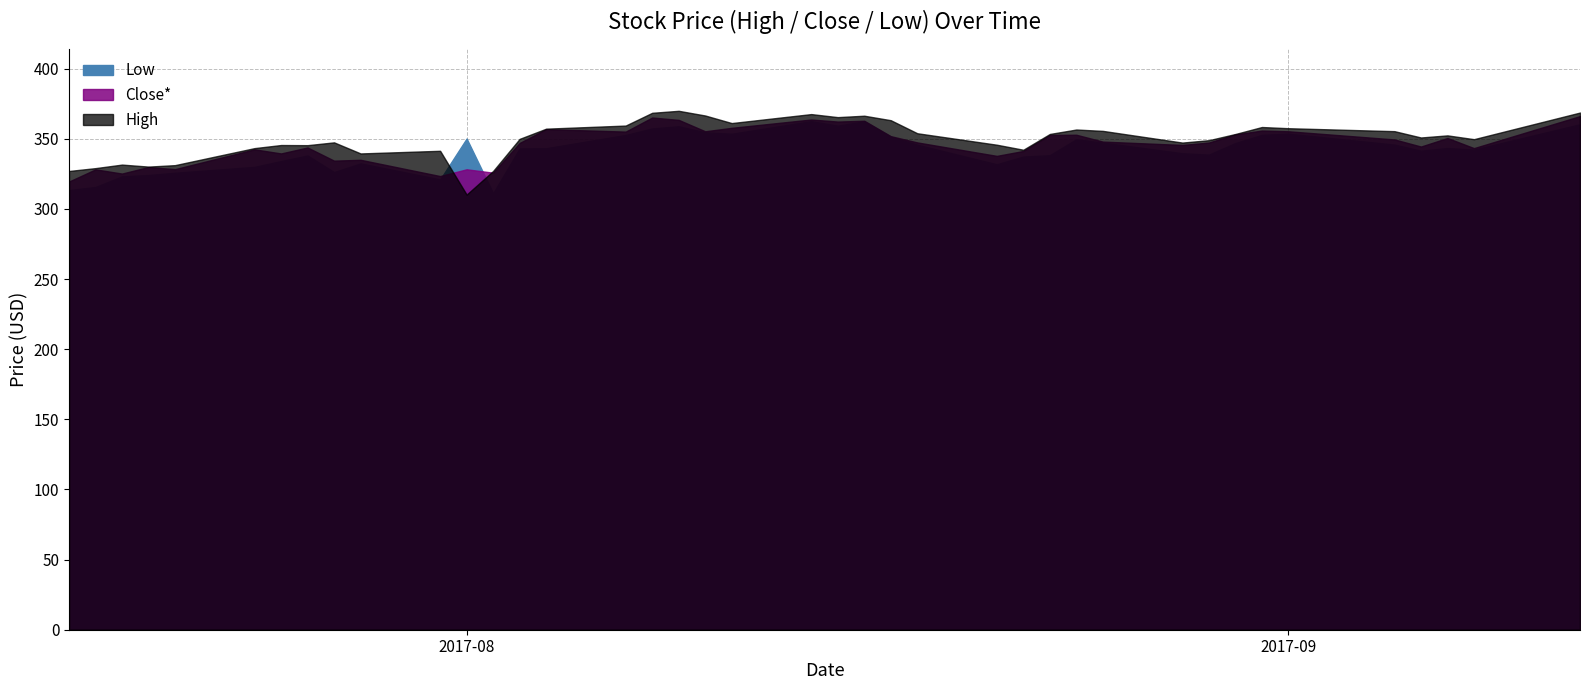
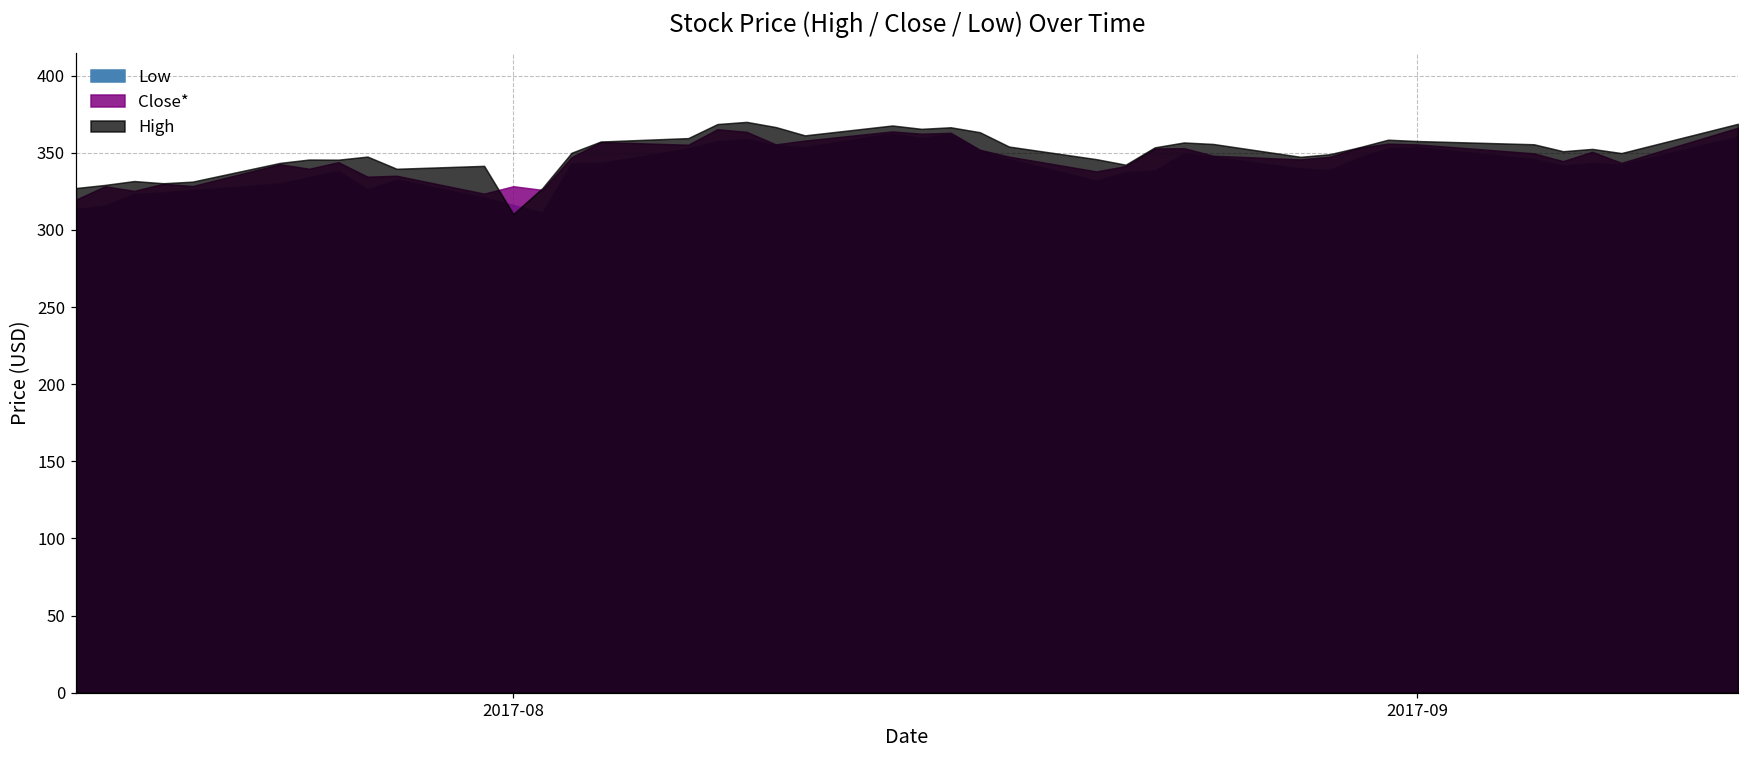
Low, 2017-08: 350 -> 316
